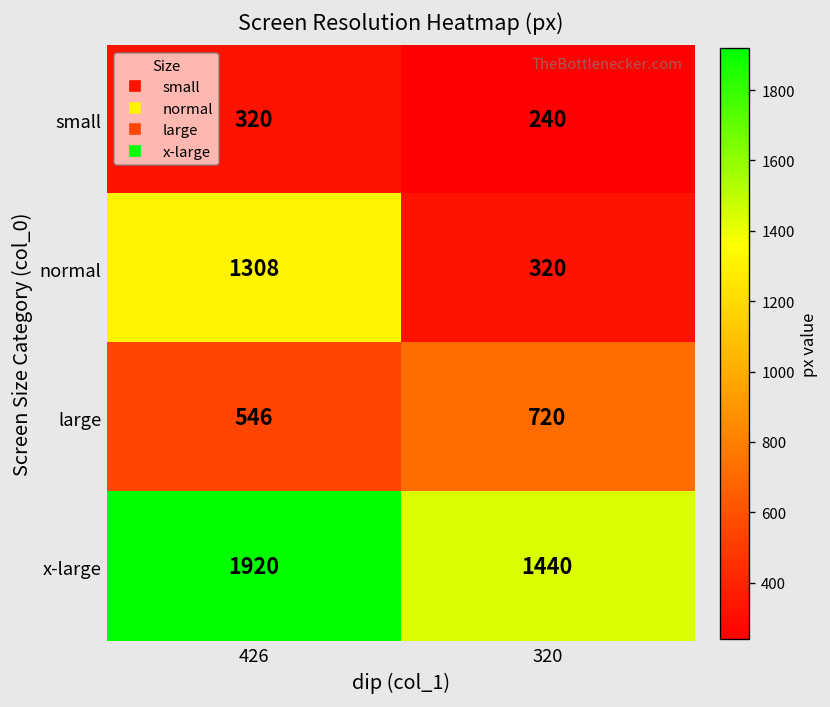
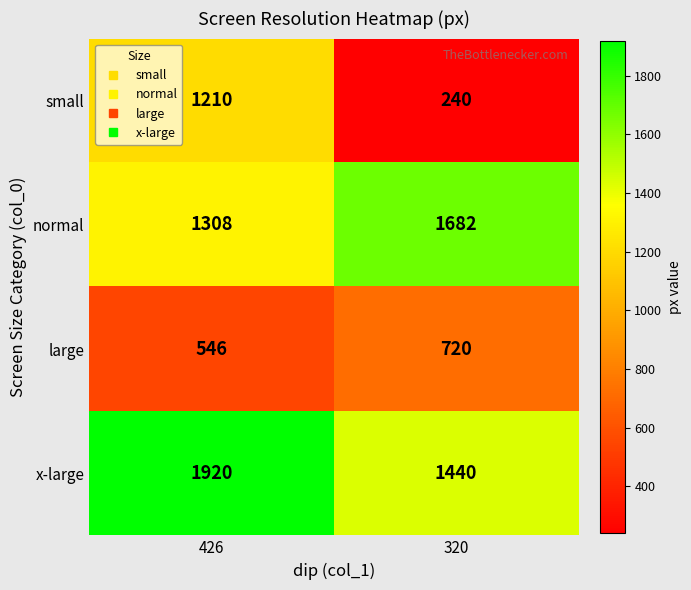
small, 426: 320 -> 1210
normal, 320: 320 -> 1682
